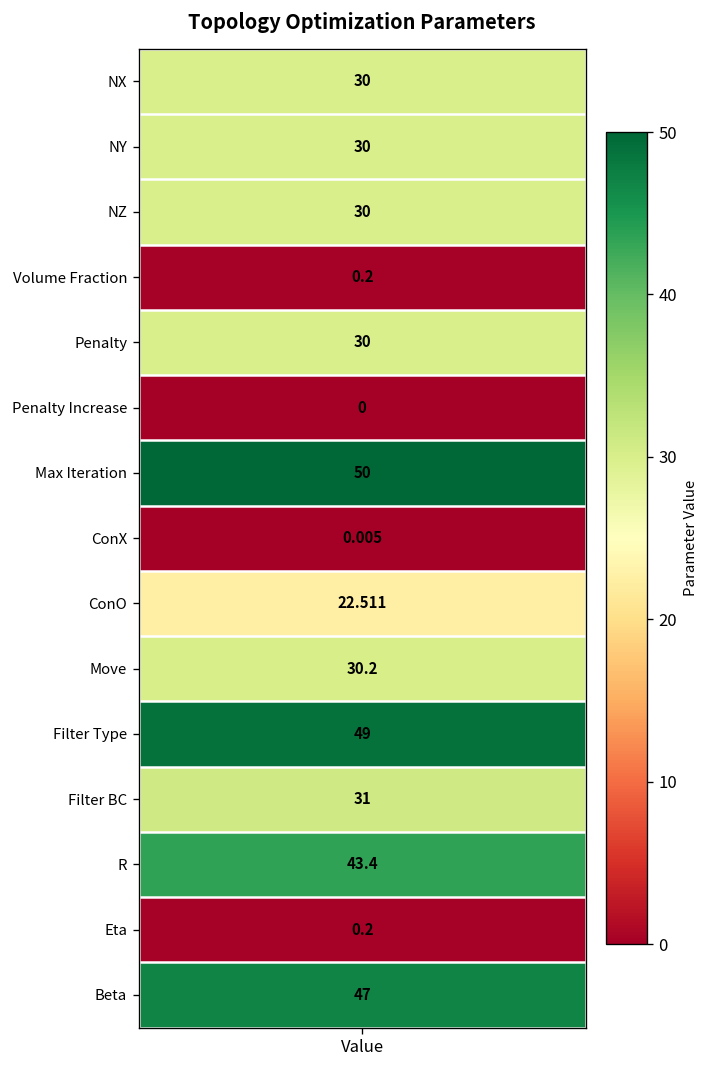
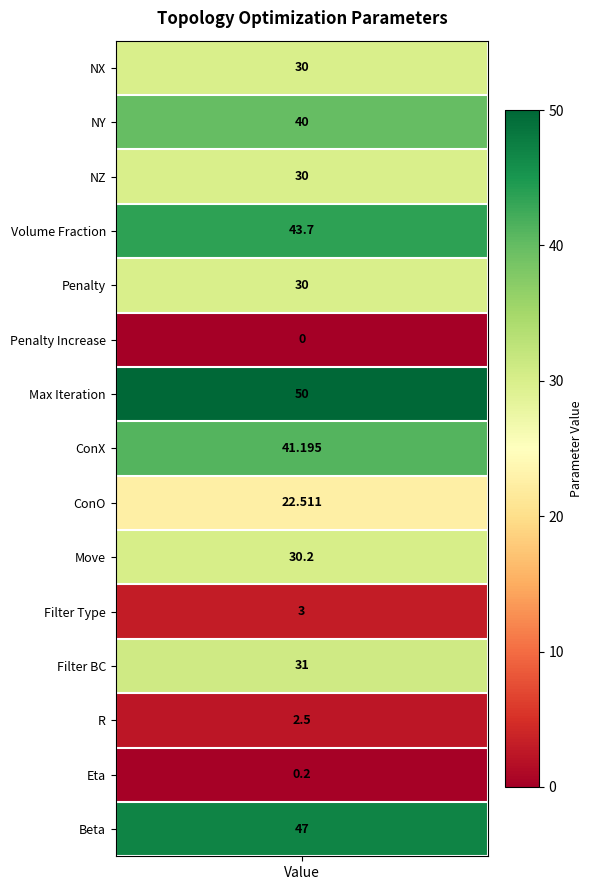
NY, Value: 30 -> 40
Volume Fraction, Value: 0.2 -> 43.7
ConX, Value: 0.005 -> 41.195
Filter Type, Value: 49 -> 3
R, Value: 43.4 -> 2.5
